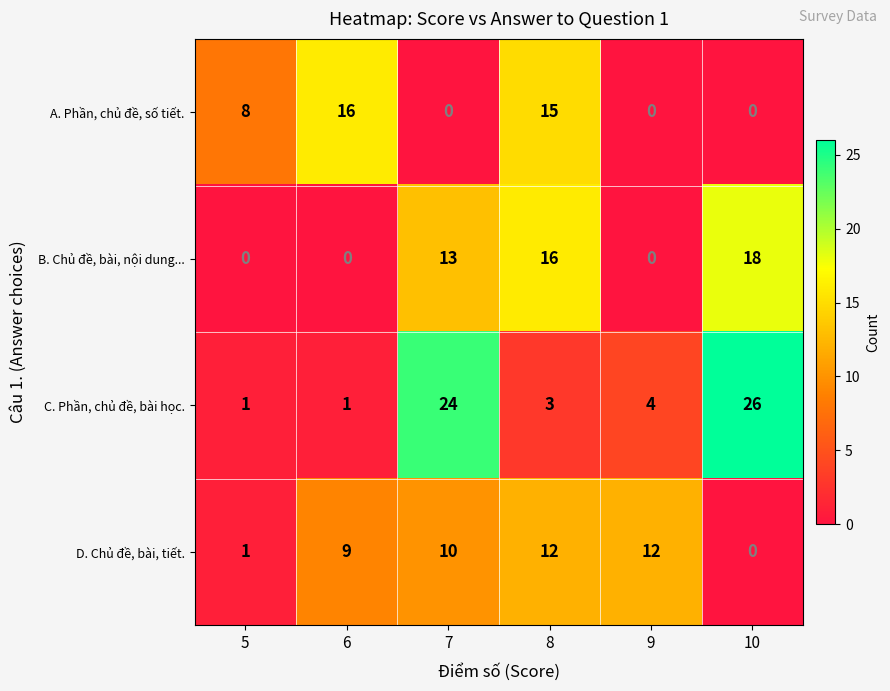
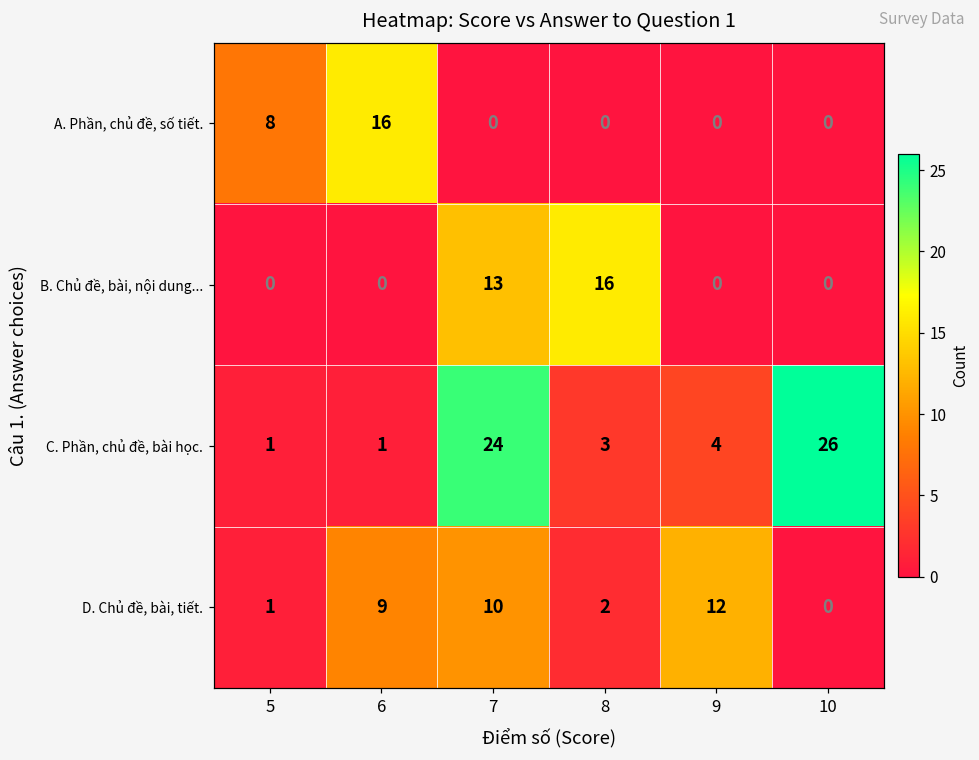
A. Phần, chủ đề, số tiết., 8: 15 -> 0
B. Chủ đề, bài, nội dung..., 10: 18 -> 0
D. Chủ đề, bài, tiết., 8: 12 -> 2
